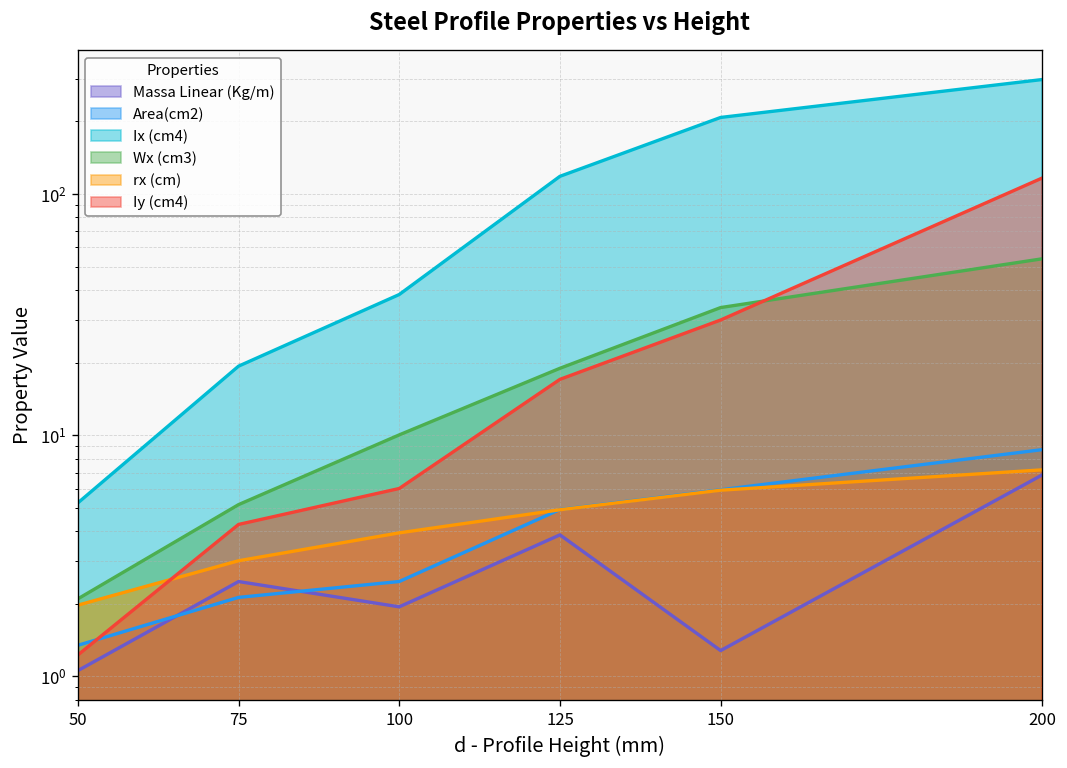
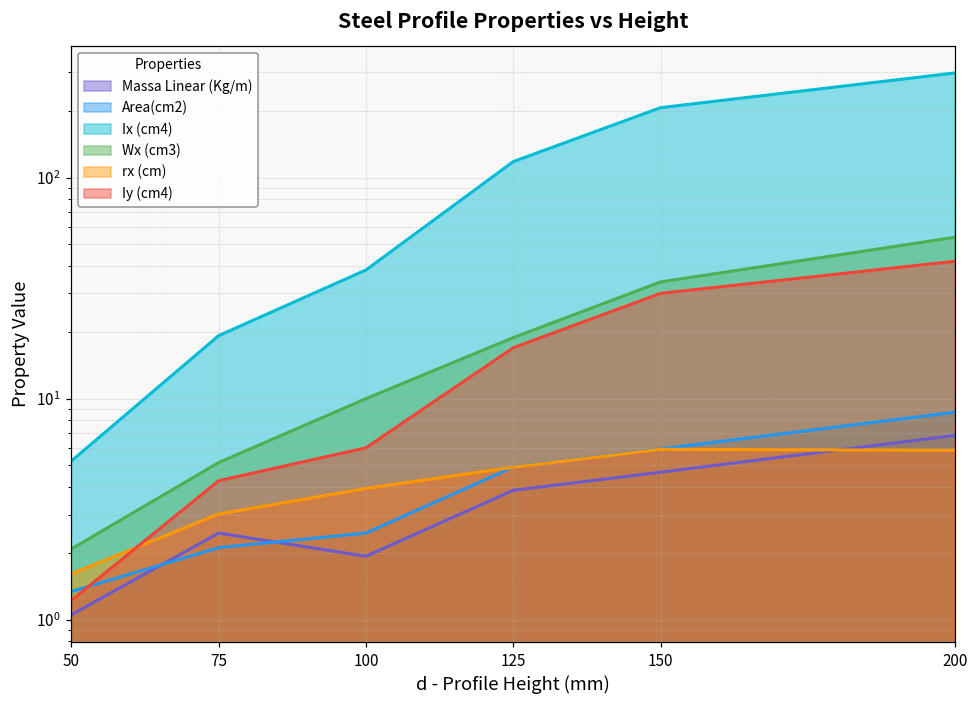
rx (cm), 50: 2.0 -> 1.6
Massa Linear (Kg/m), 150: 1.3 -> 4.7
rx (cm), 200: 7.2 -> 5.9
Iy (cm4), 200: 120 -> 42
